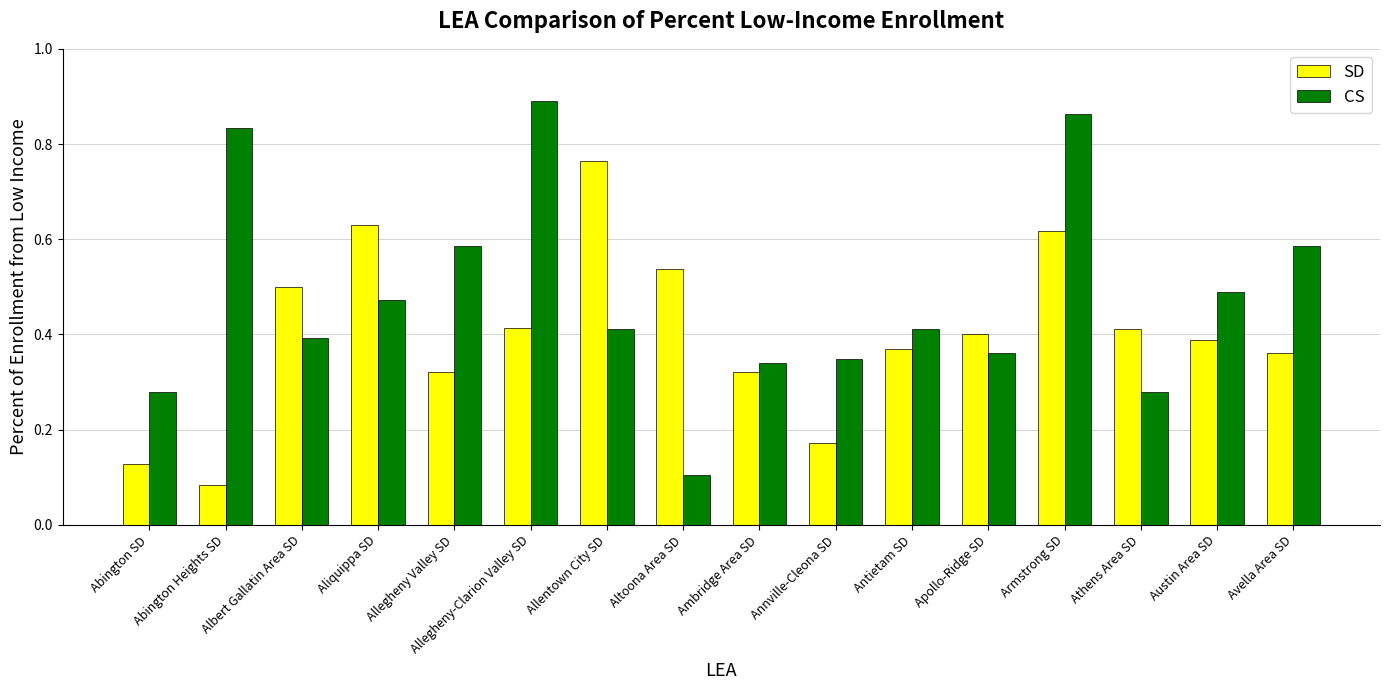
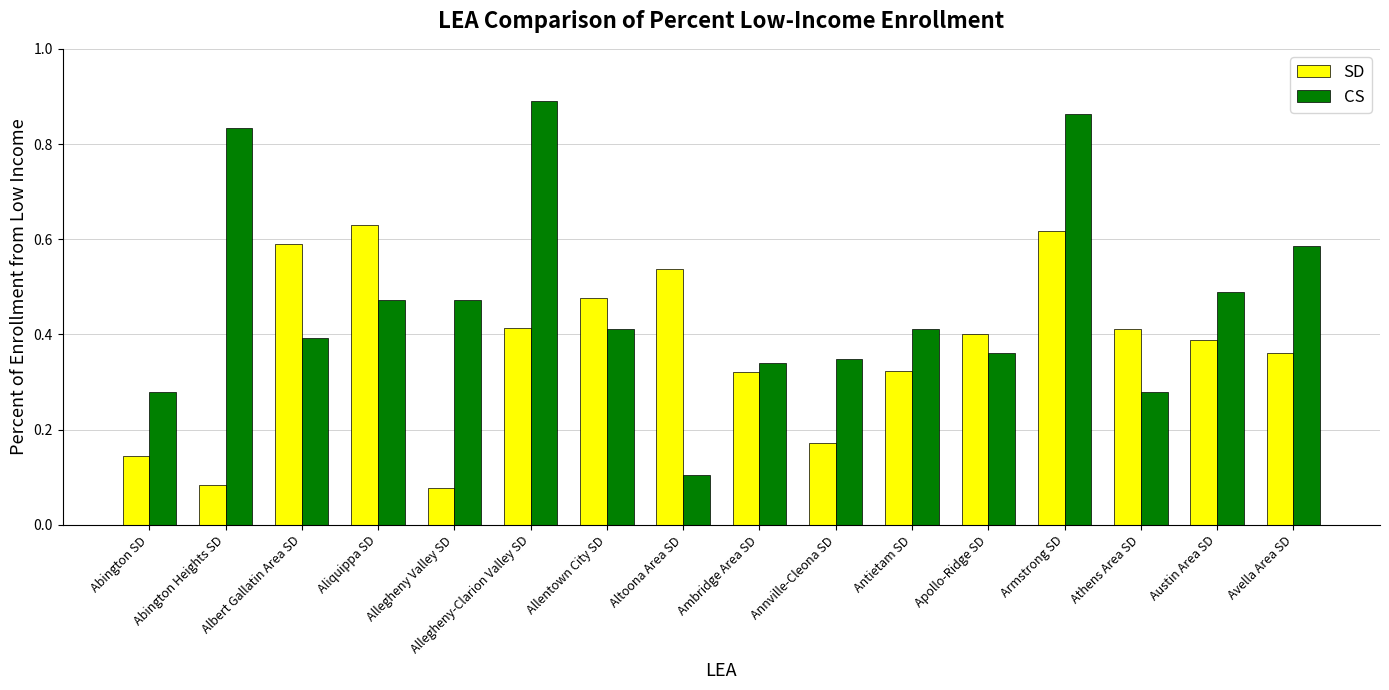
SD, Abington SD: 0.13 -> 0.14
SD, Albert Gallatin Area SD: 0.50 -> 0.59
SD, Allegheny Valley SD: 0.32 -> 0.08
CS, Allegheny Valley SD: 0.59 -> 0.47
SD, Allentown City SD: 0.77 -> 0.48
SD, Antietam SD: 0.37 -> 0.32
